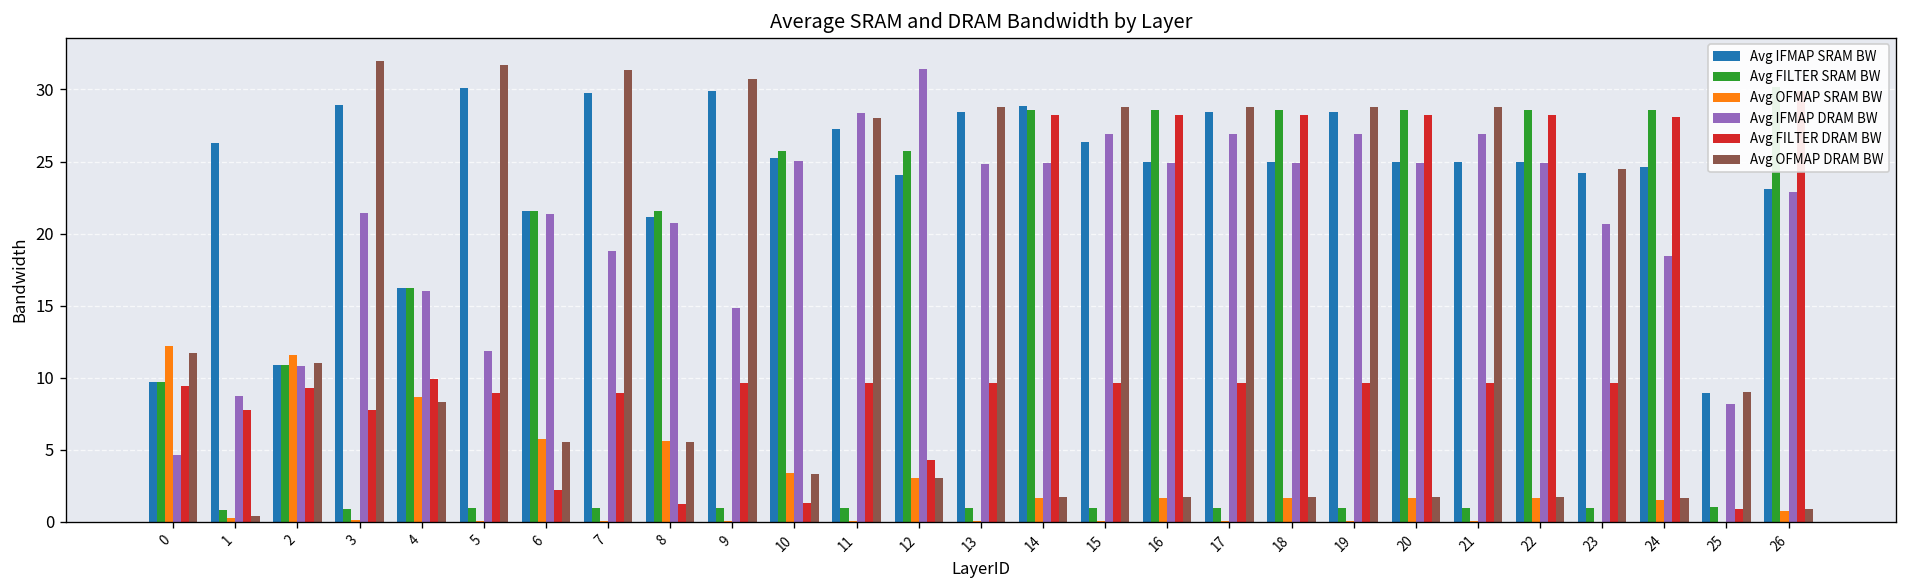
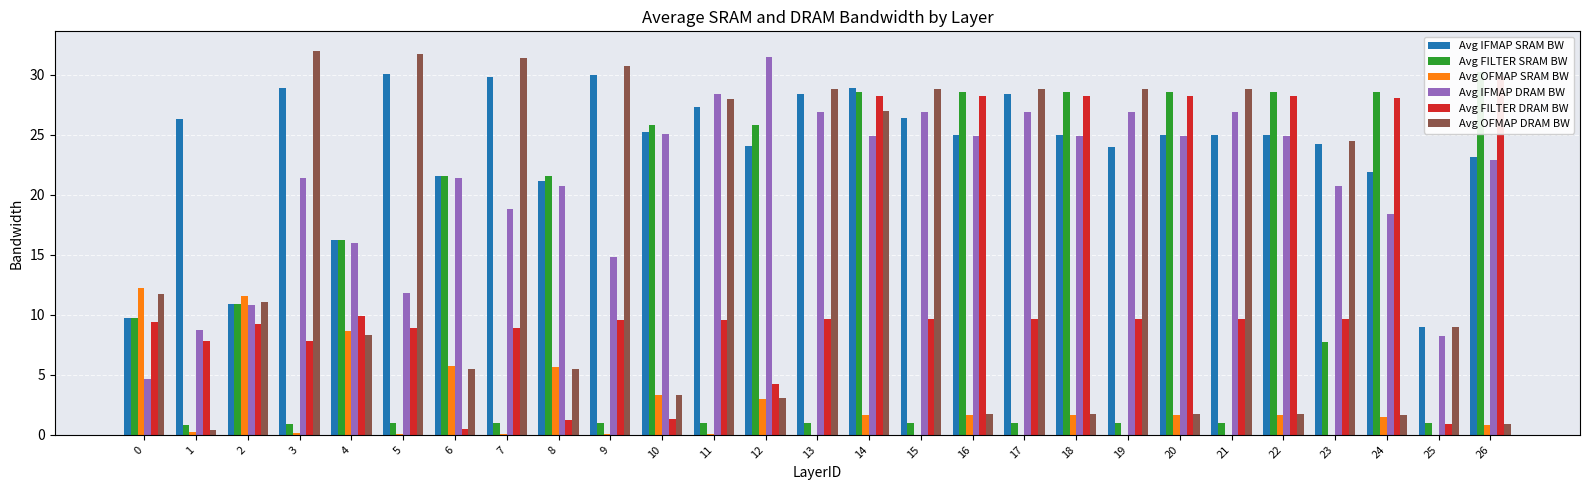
Avg FILTER DRAM BW, 6: 2.2 -> 0.5
Avg IFMAP DRAM BW, 13: 24.8 -> 26.9
Avg OFMAP DRAM BW, 14: 1.7 -> 27.0
Avg IFMAP SRAM BW, 19: 28.4 -> 24.0
Avg FILTER SRAM BW, 23: 1.0 -> 7.7
Avg IFMAP SRAM BW, 24: 24.6 -> 21.9
